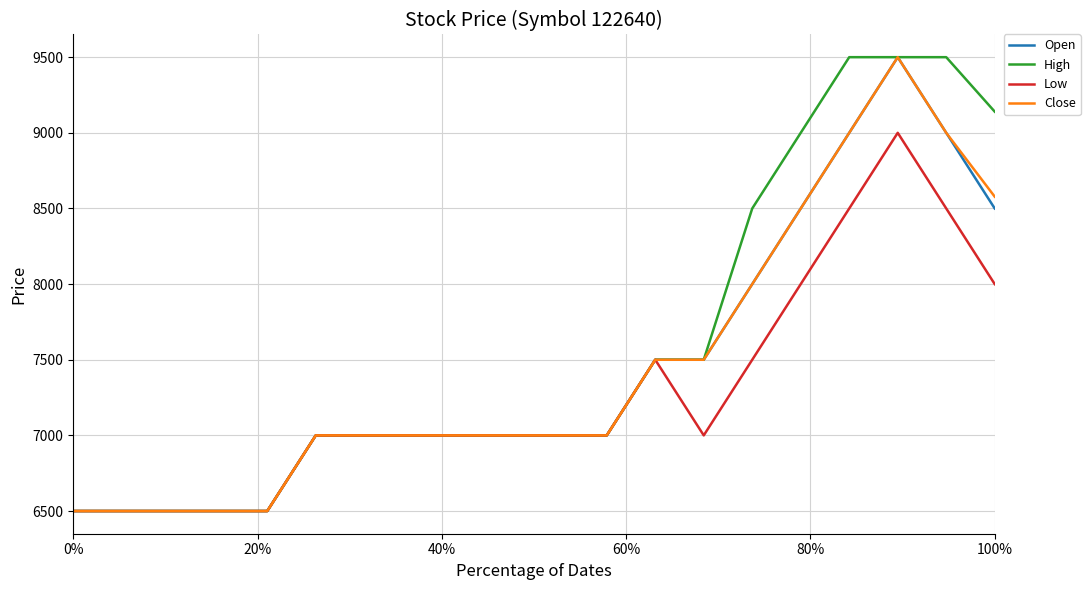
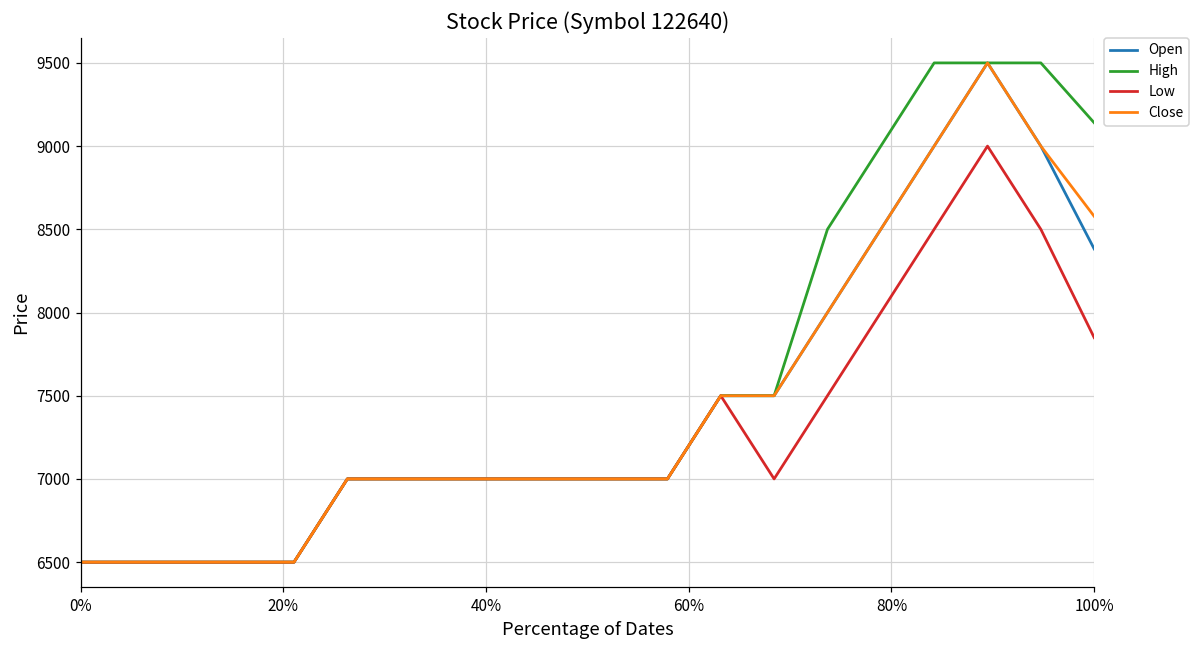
Open, 100%: 8500 -> 8380
Low, 100%: 8000 -> 7850
